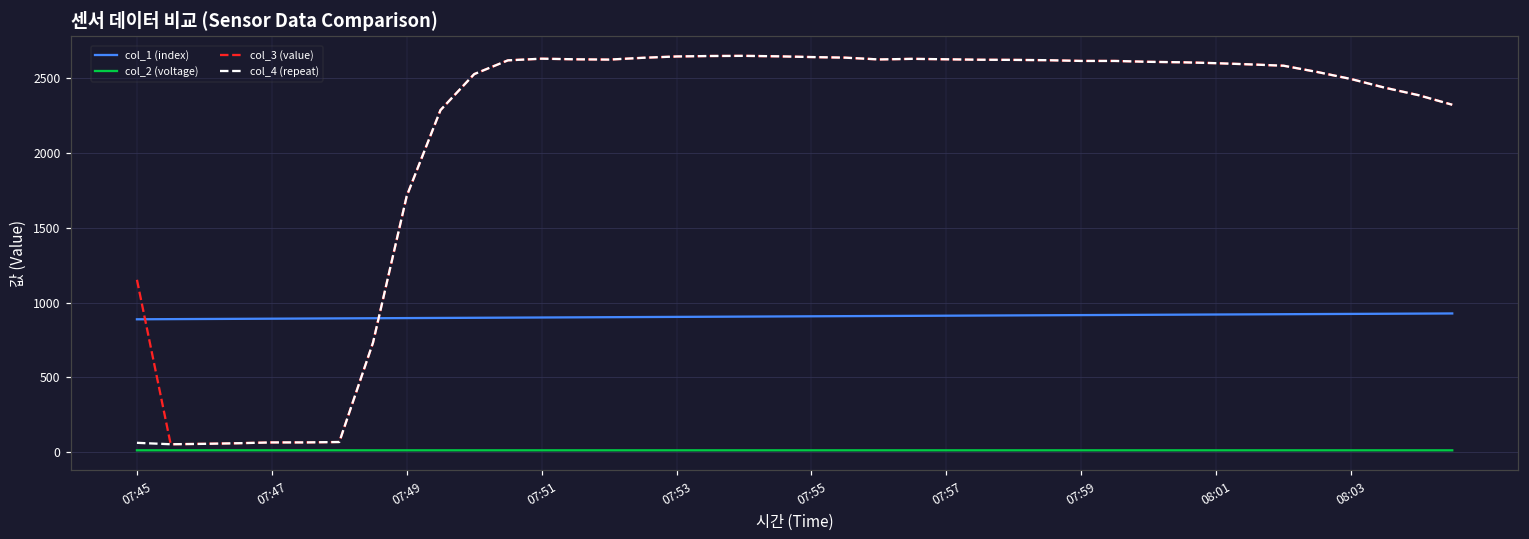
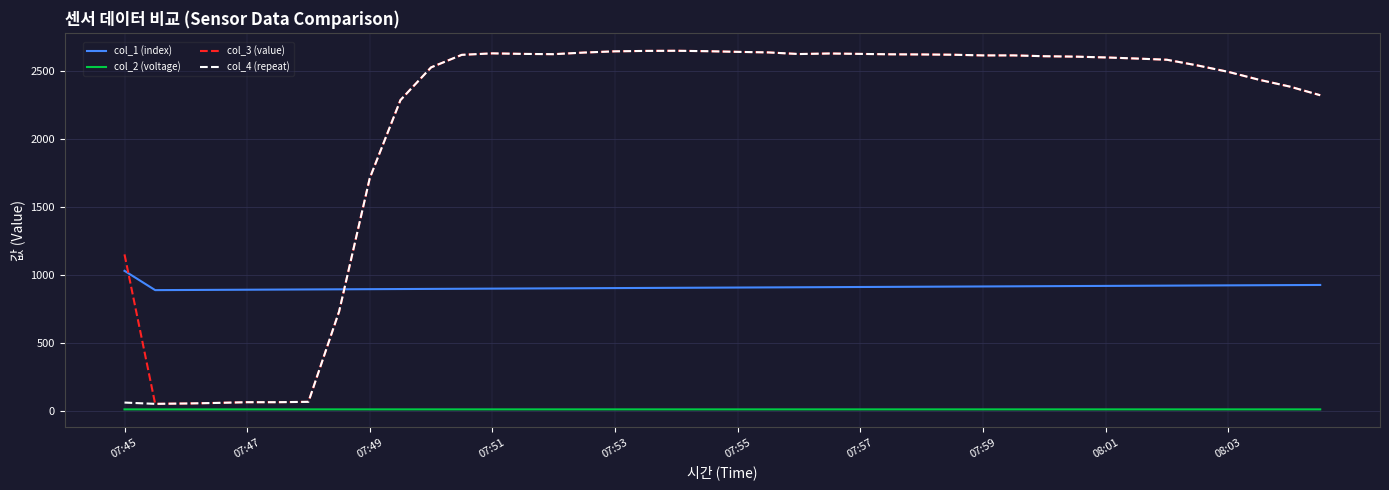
col_1 (index), 07:45: 890 -> 1030
